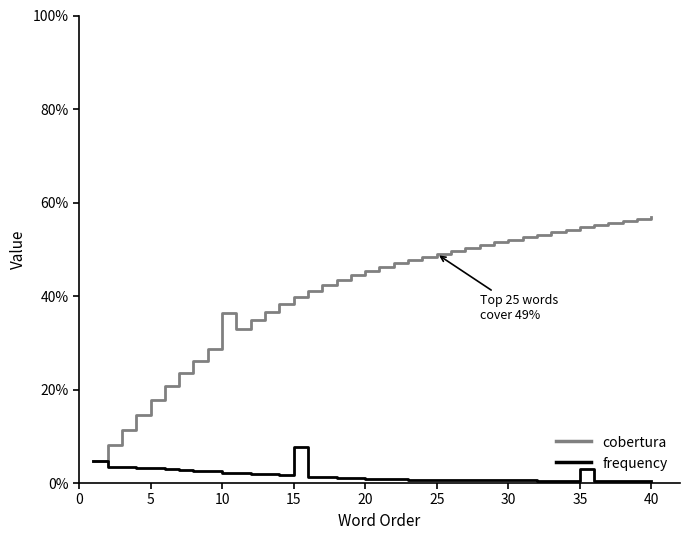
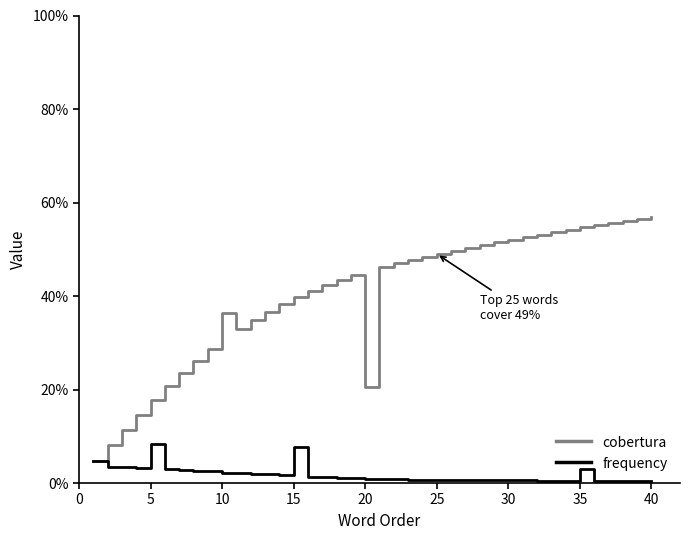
frequency, 5: 3% -> 8%
cobertura, 20: 45% -> 21%
